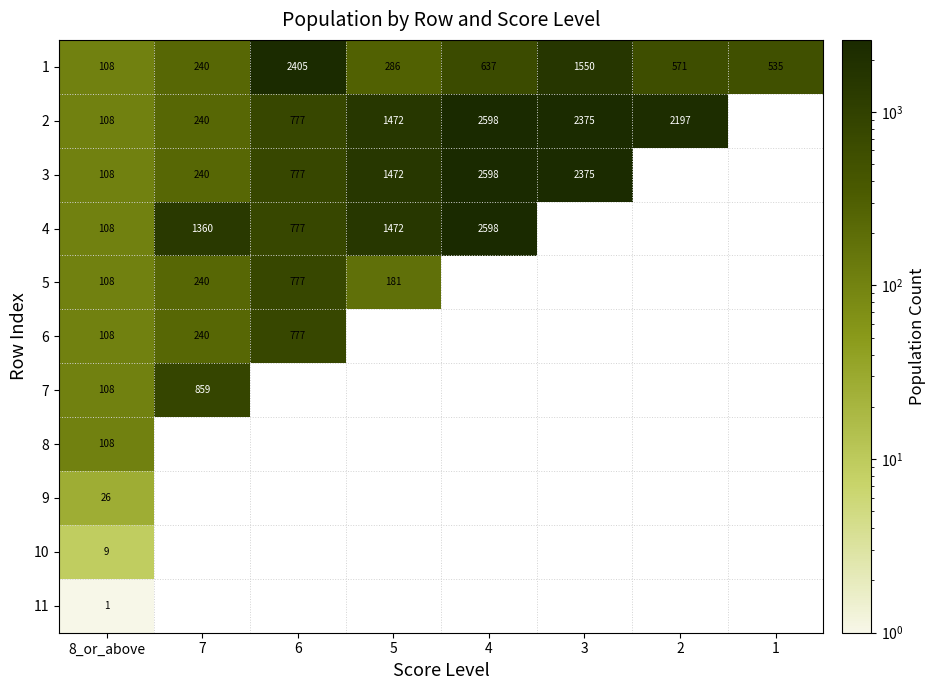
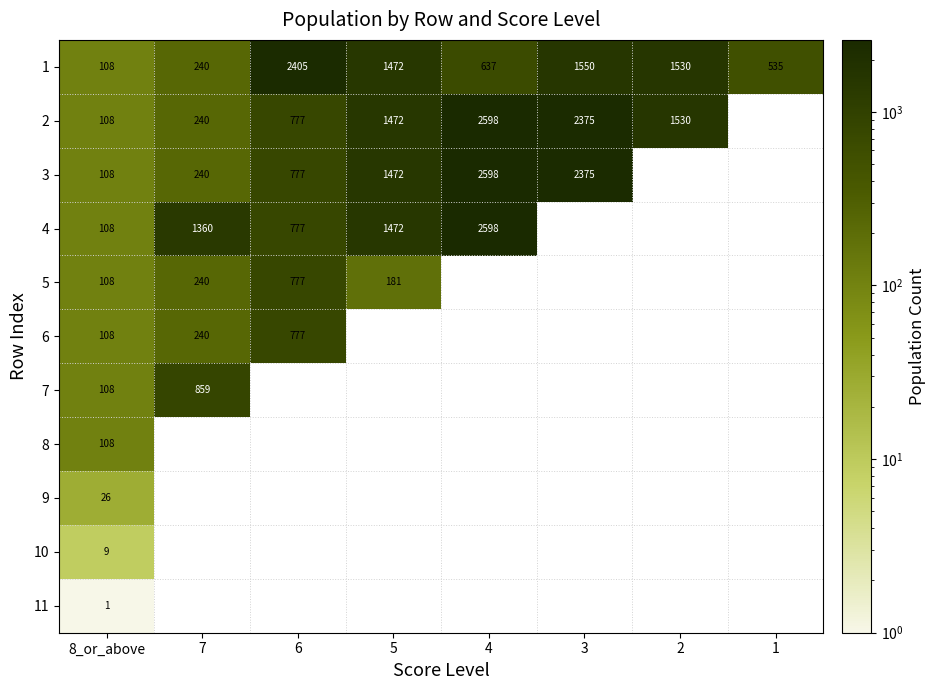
1, 5: 286 -> 1472
1, 2: 571 -> 1530
2, 2: 2197 -> 1530
